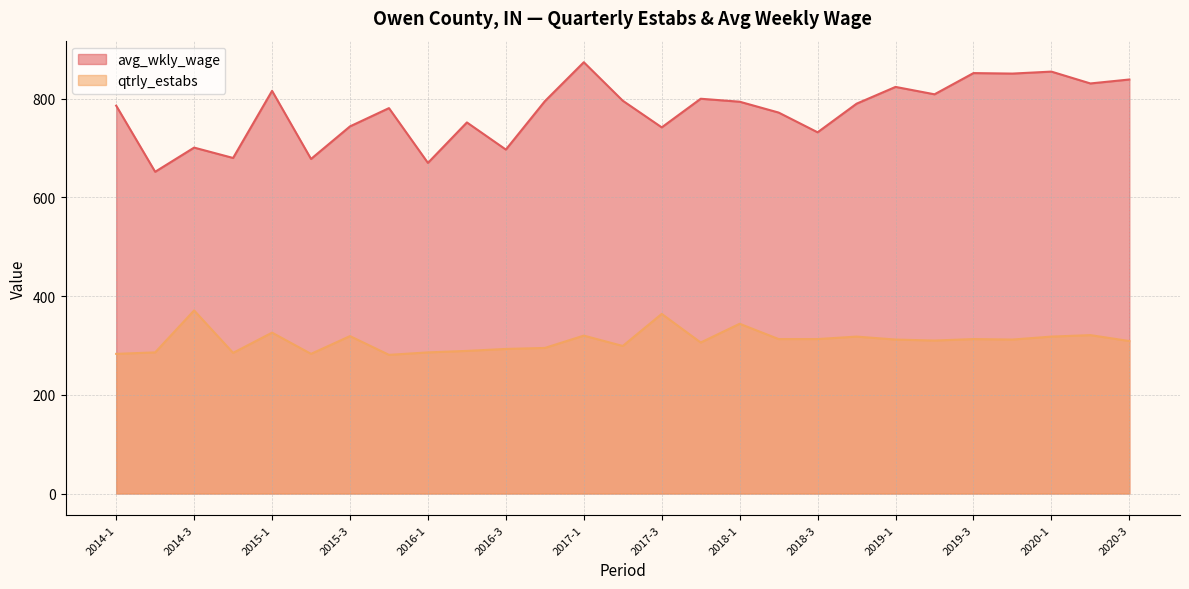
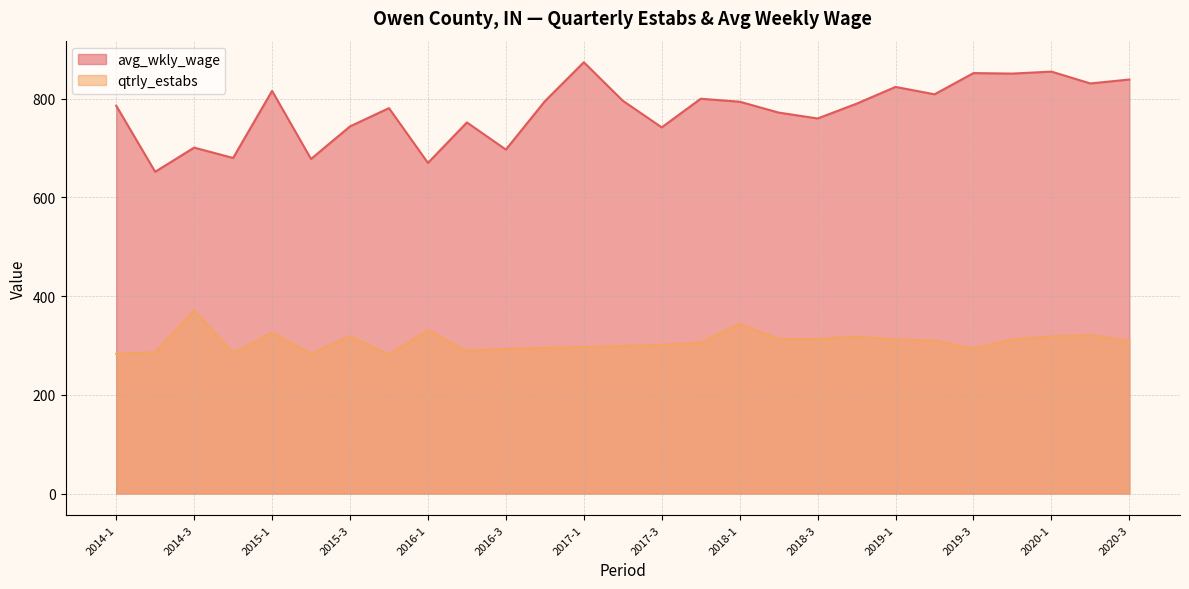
qtrly_estabs, 2016-1: 290 -> 330
qtrly_estabs, 2017-1: 320 -> 300
qtrly_estabs, 2017-3: 360 -> 300
avg_wkly_wage, 2018-3: 730 -> 760
qtrly_estabs, 2019-3: 310 -> 290
